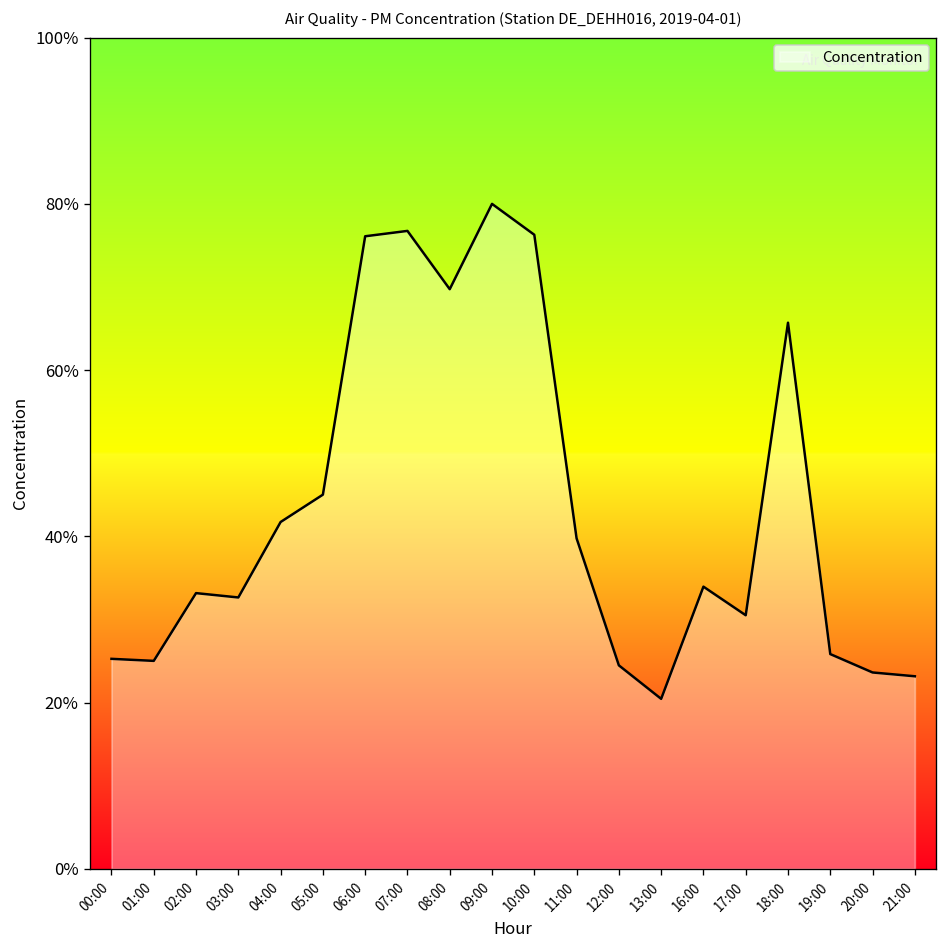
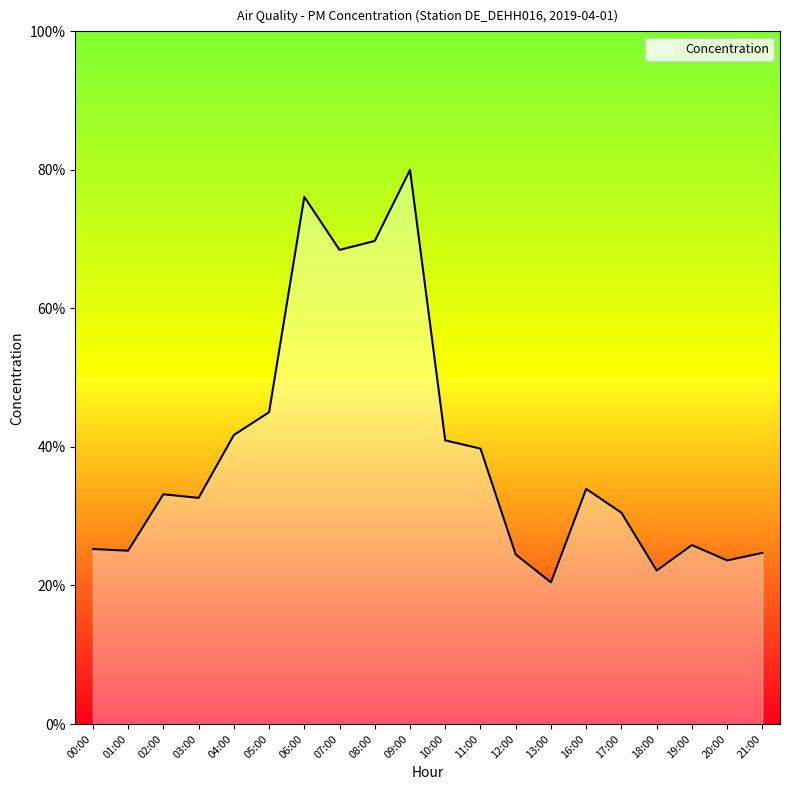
07:00: 77% -> 68%
10:00: 76% -> 41%
18:00: 66% -> 22%
21:00: 23% -> 25%
